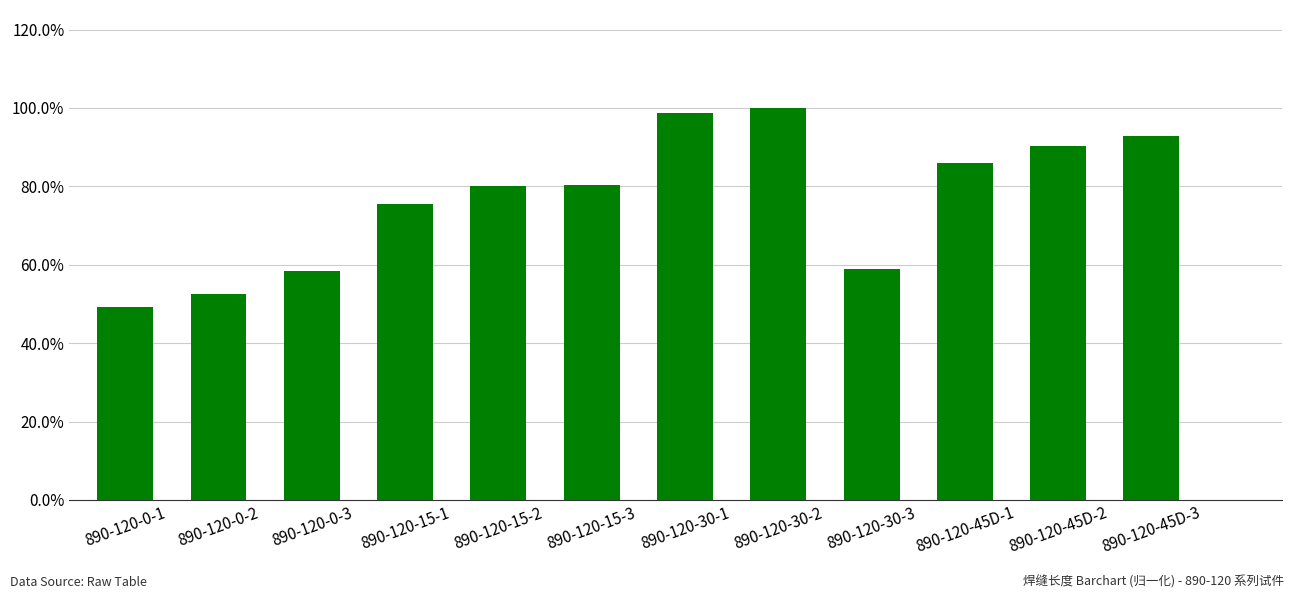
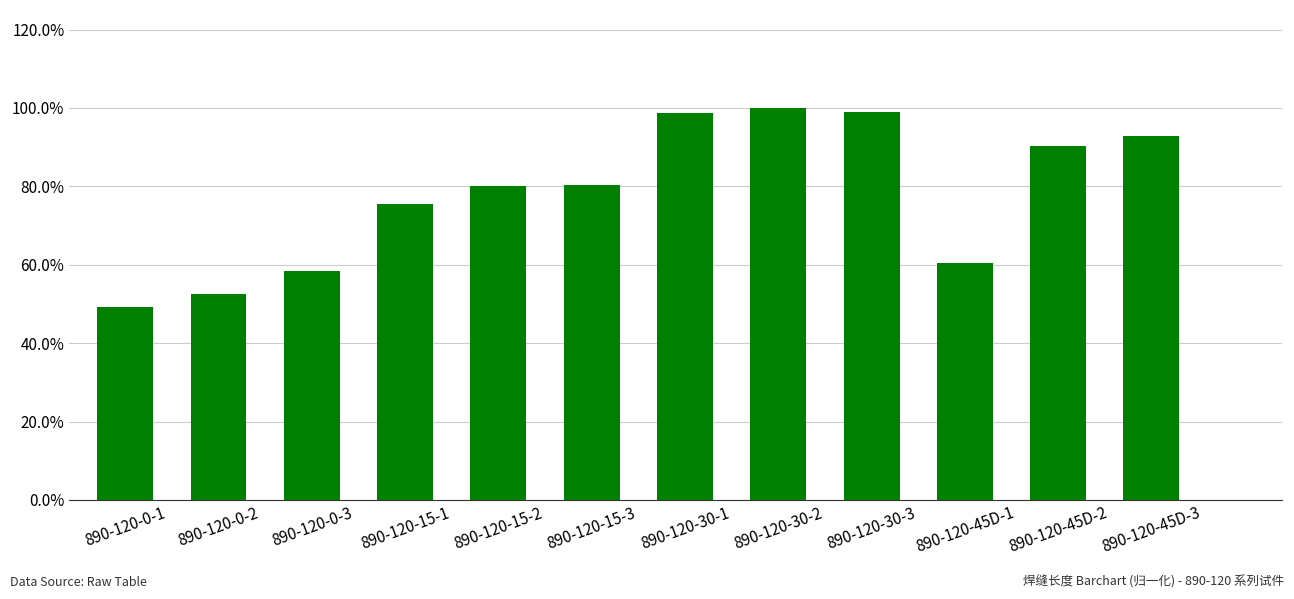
890-120-30-3: 59% -> 99%
890-120-45D-1: 86% -> 60%
